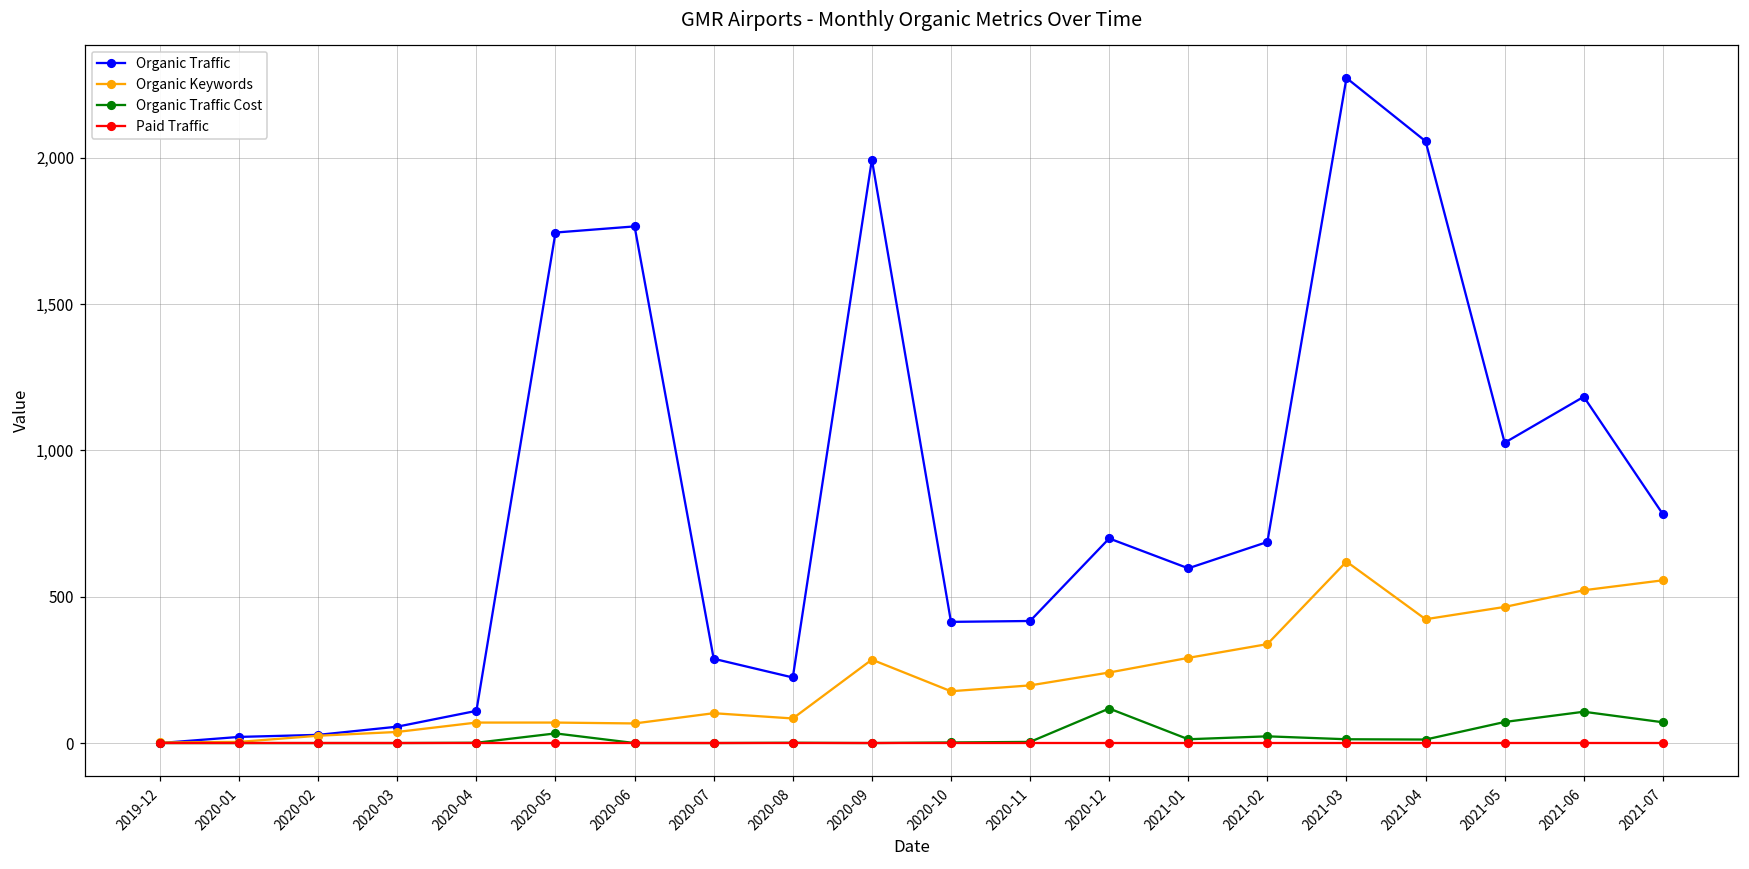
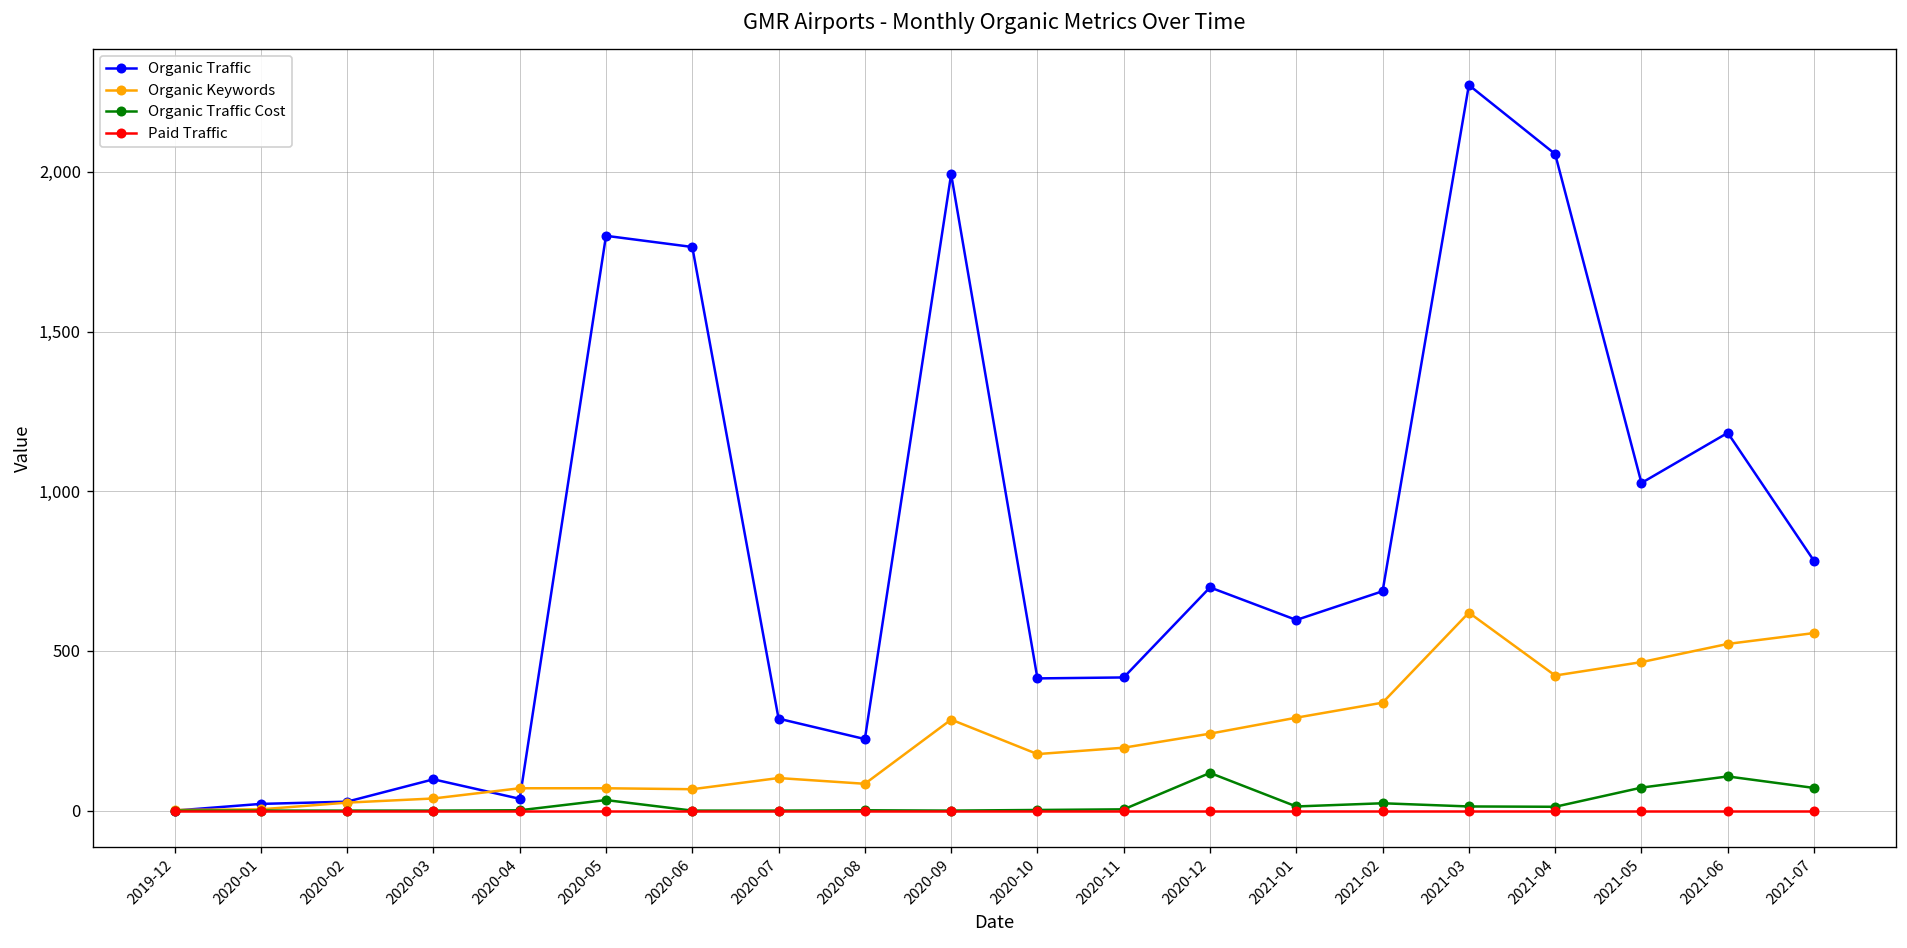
Organic Traffic, 2020-03: 60 -> 100
Organic Traffic, 2020-04: 110 -> 40
Organic Traffic, 2020-05: 1,740 -> 1,800
